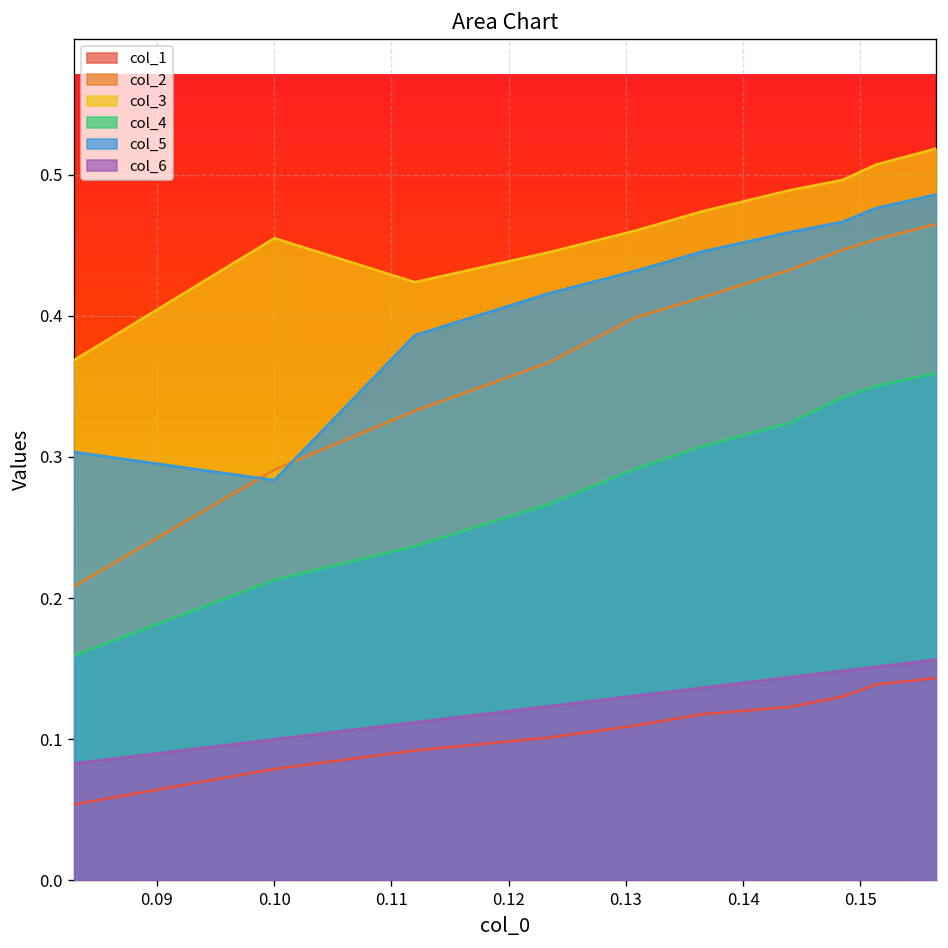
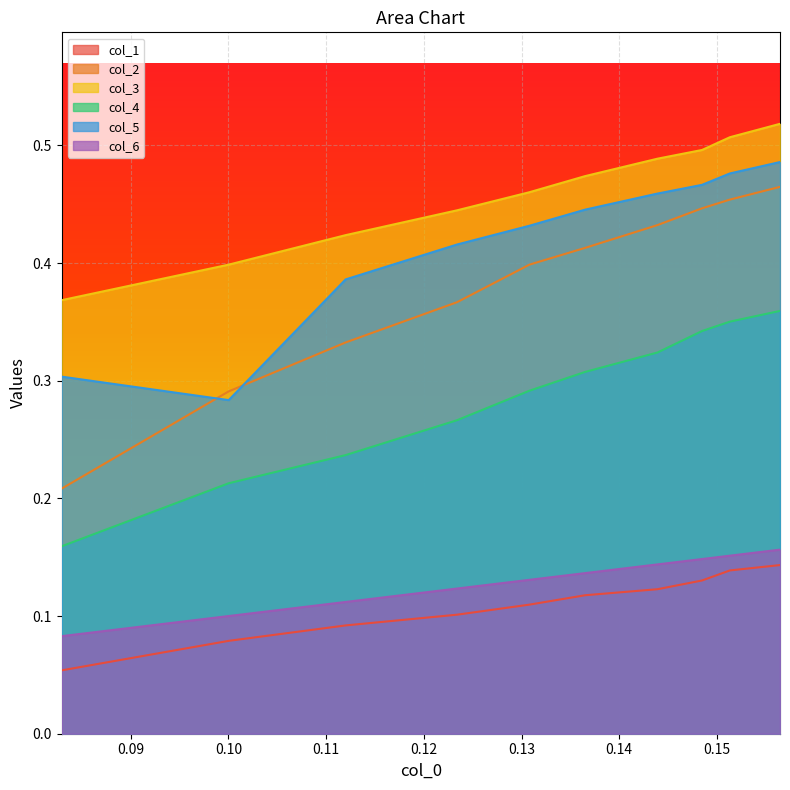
col_3, 0.10: 0.455 -> 0.399
